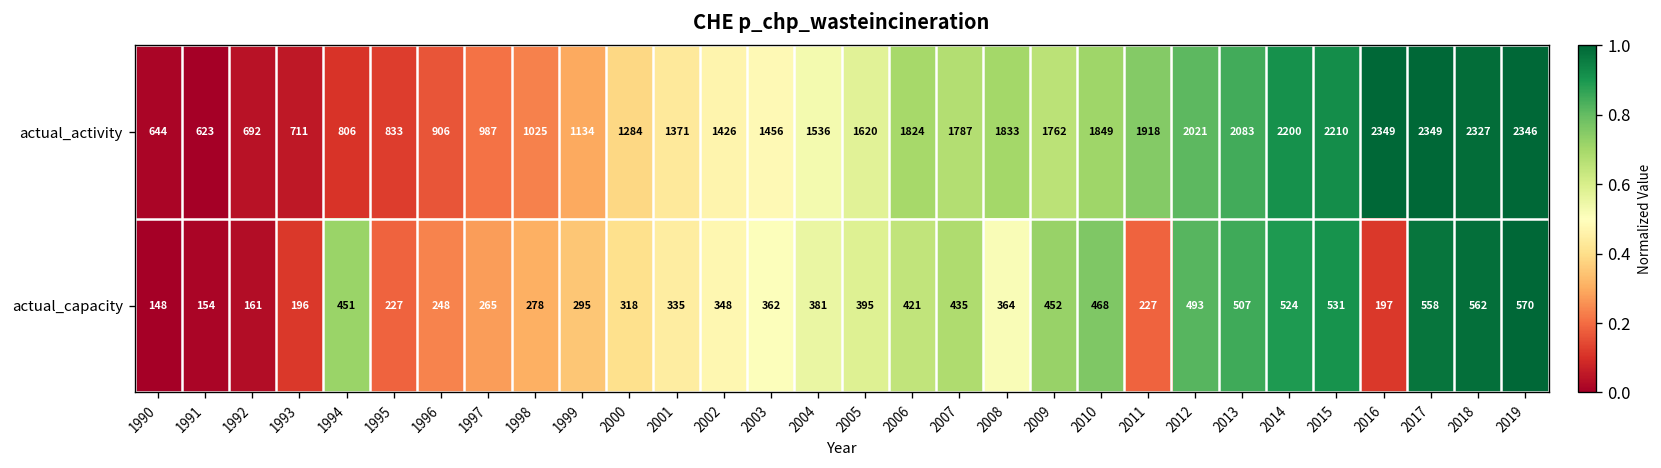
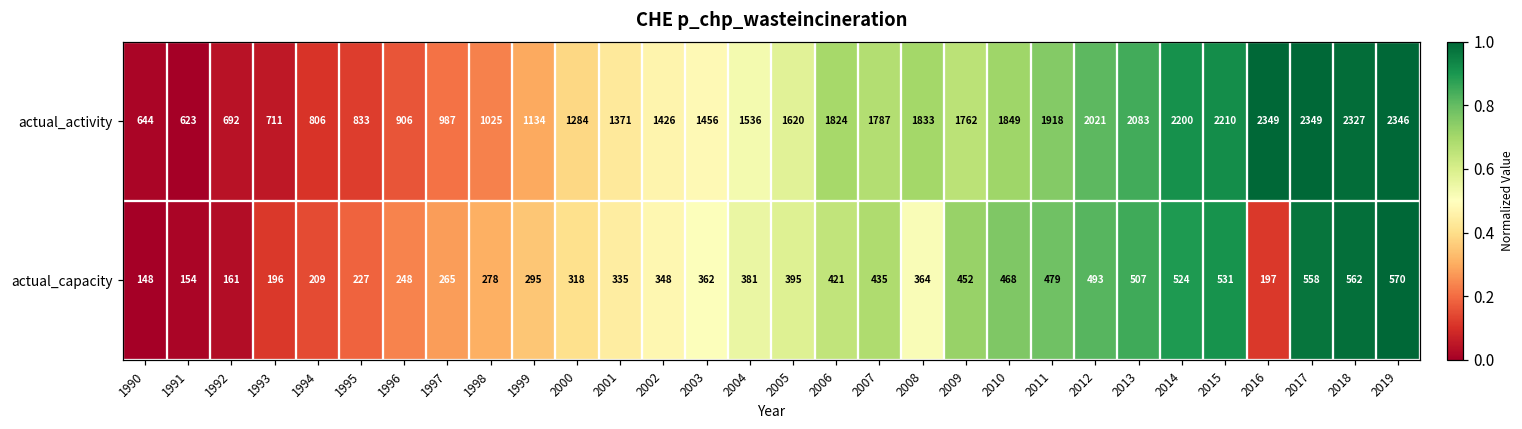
actual_capacity, 1994: 451 -> 209
actual_capacity, 2011: 227 -> 479
